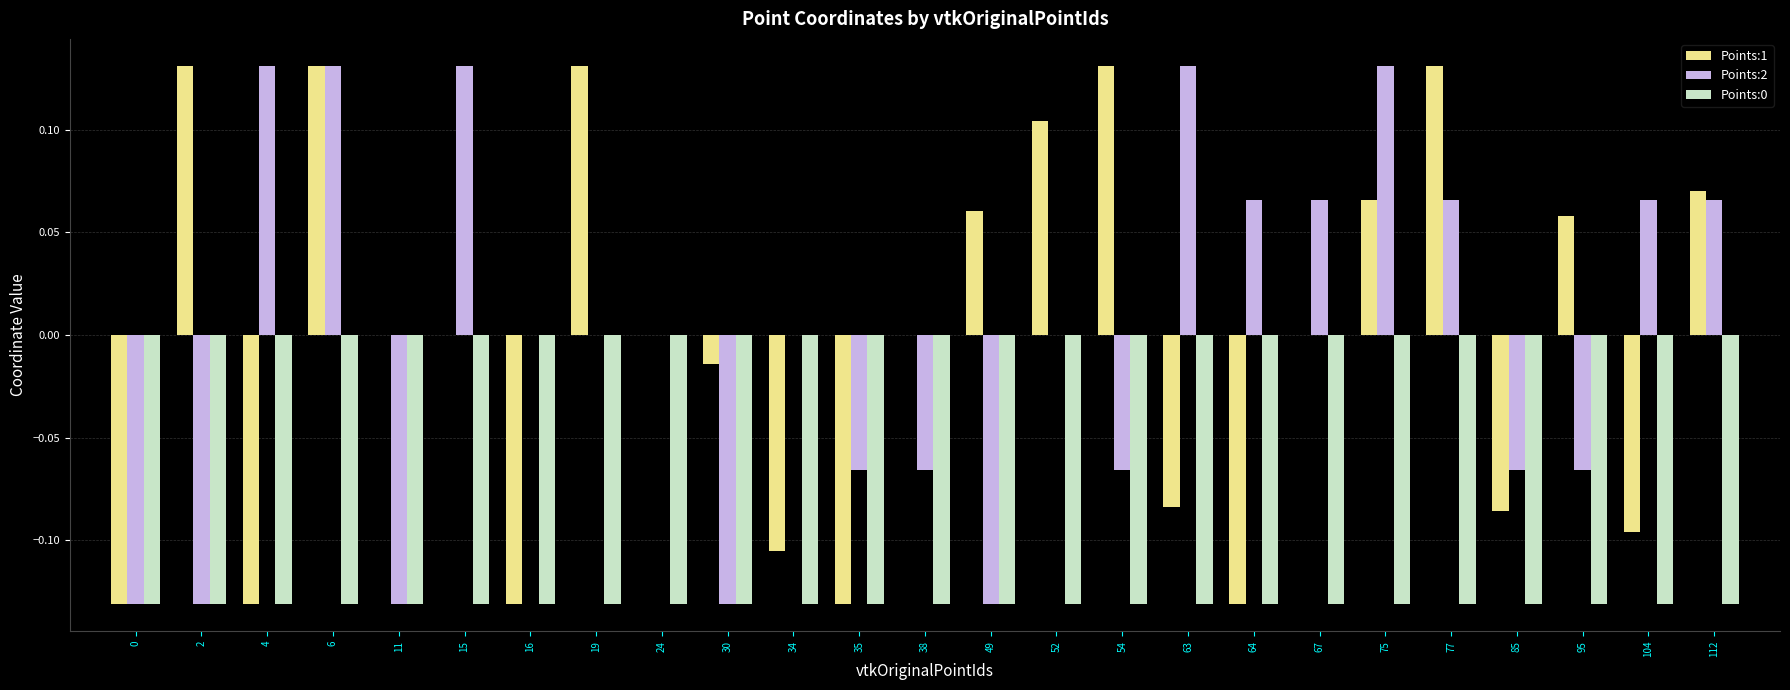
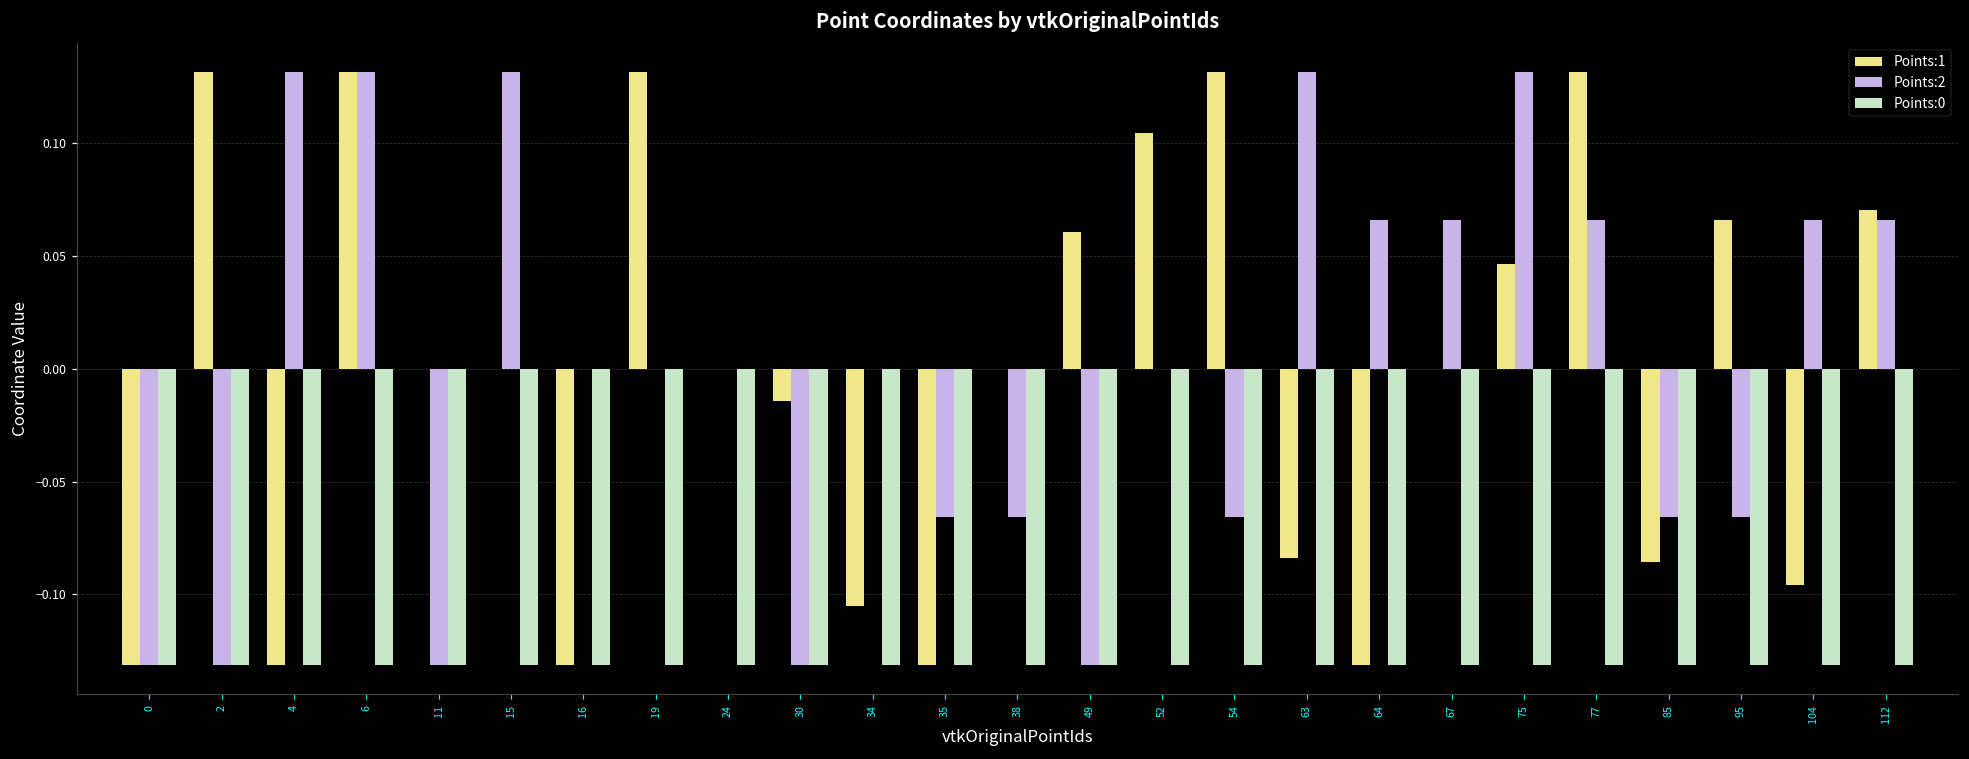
Points:1, 75: 0.066 -> 0.046
Points:1, 95: 0.058 -> 0.066
